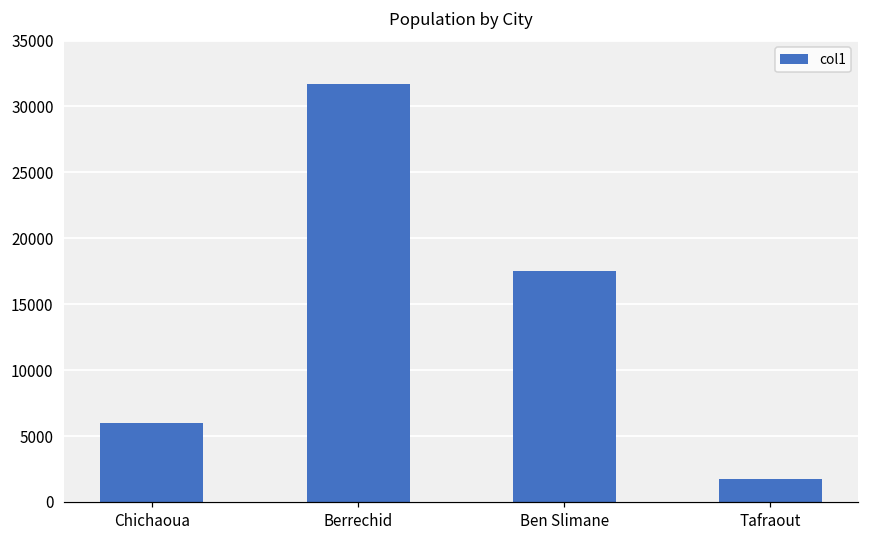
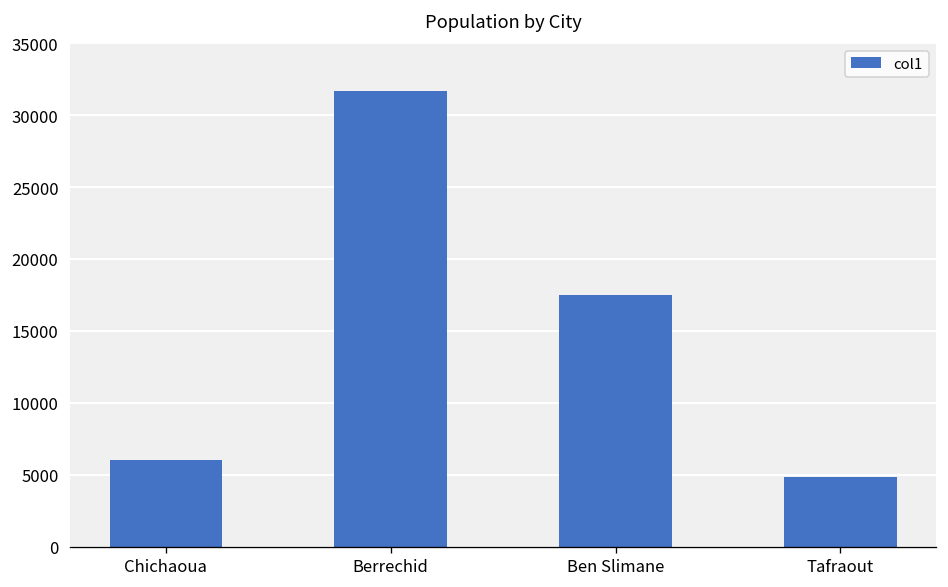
Tafraout: 1800 -> 4800
